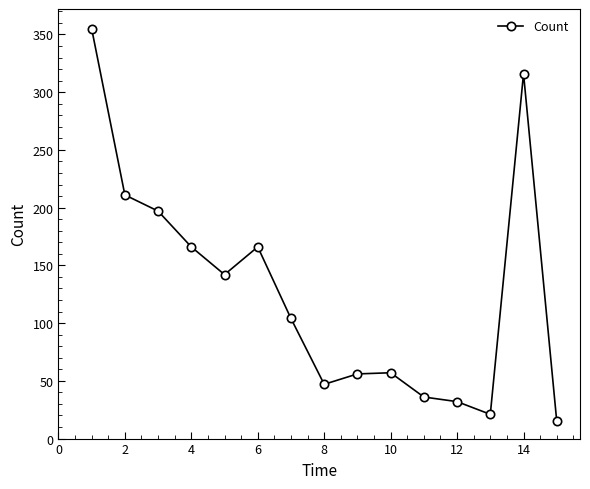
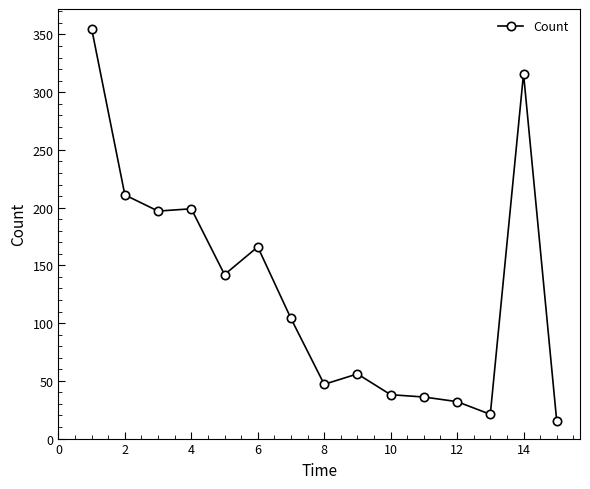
4: 166 -> 199
10: 57 -> 38
